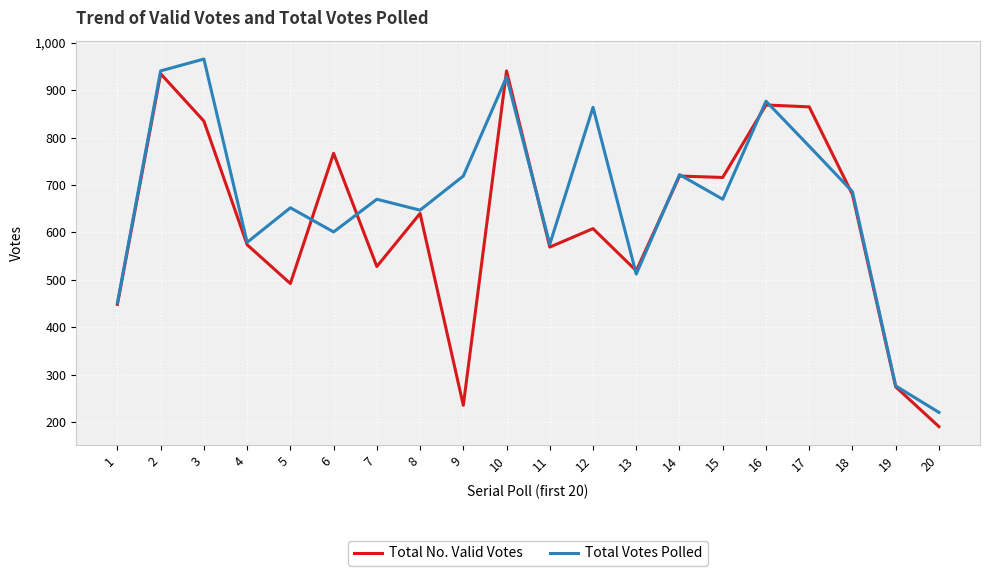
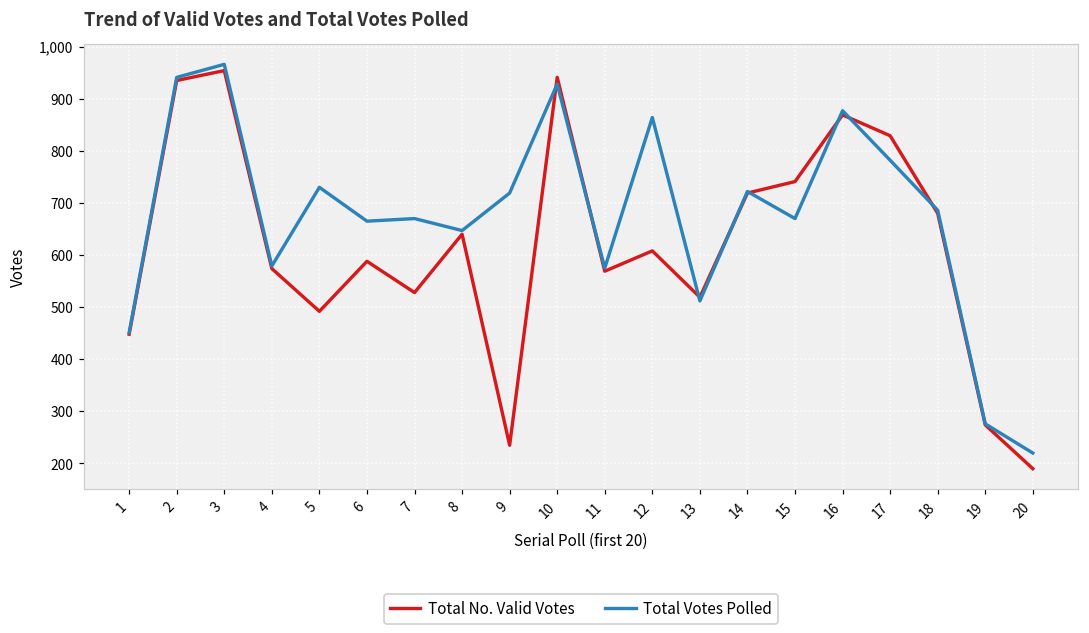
Total No. Valid Votes, 3: 840 -> 950
Total Votes Polled, 5: 650 -> 730
Total No. Valid Votes, 6: 770 -> 590
Total Votes Polled, 6: 600 -> 670
Total No. Valid Votes, 15: 720 -> 740
Total No. Valid Votes, 17: 870 -> 830
